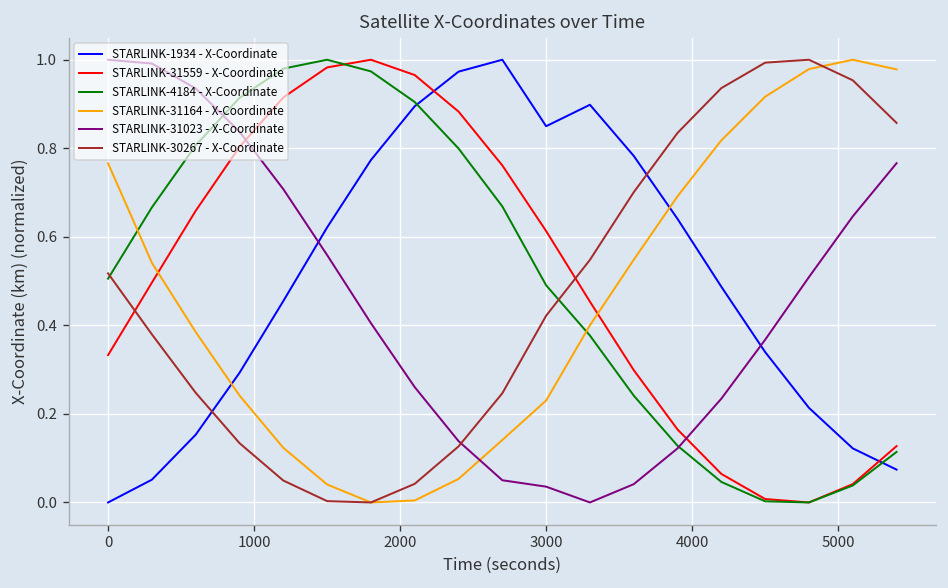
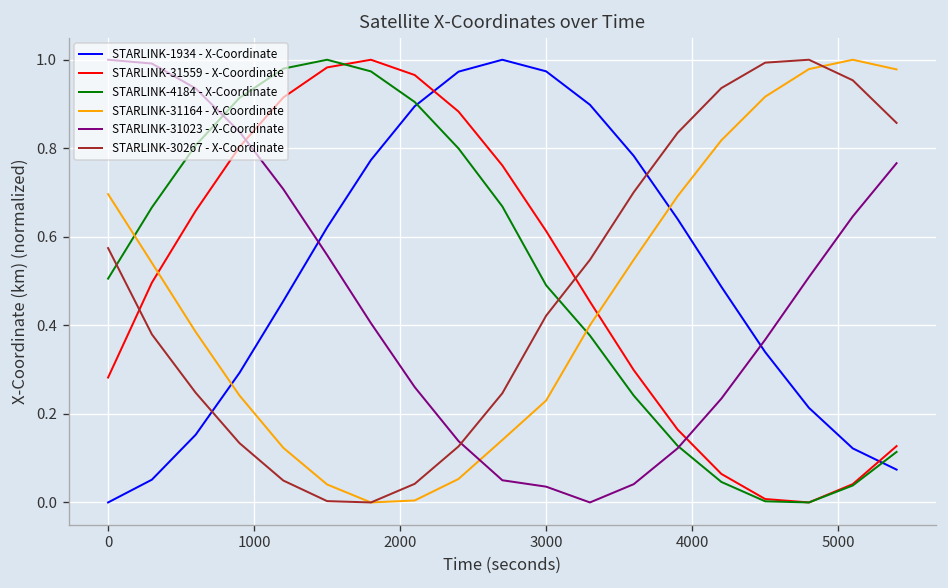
STARLINK-31559 - X-Coordinate, 0: 0.33 -> 0.28
STARLINK-31164 - X-Coordinate, 0: 0.77 -> 0.70
STARLINK-30267 - X-Coordinate, 0: 0.52 -> 0.57
STARLINK-1934 - X-Coordinate, 3000: 0.85 -> 0.97
